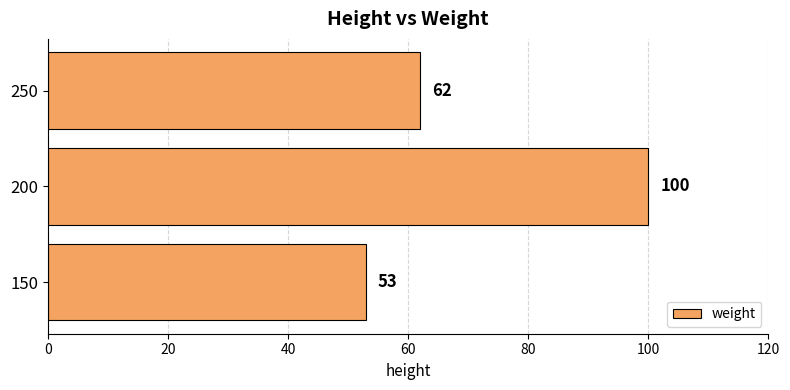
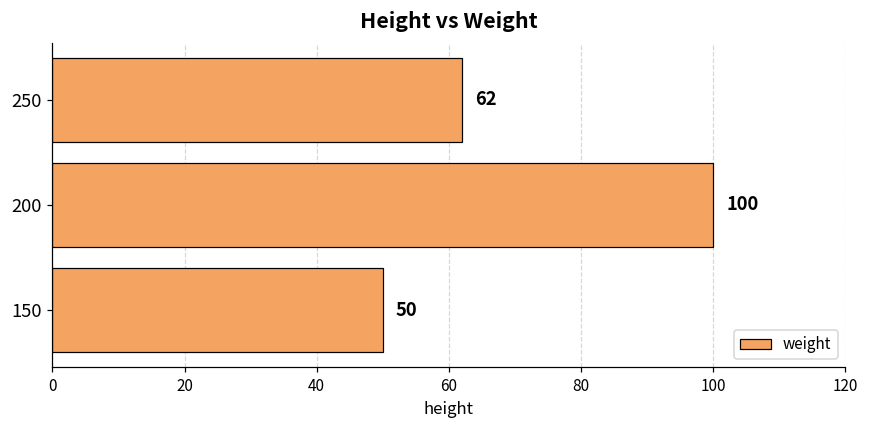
150: 53 -> 50
